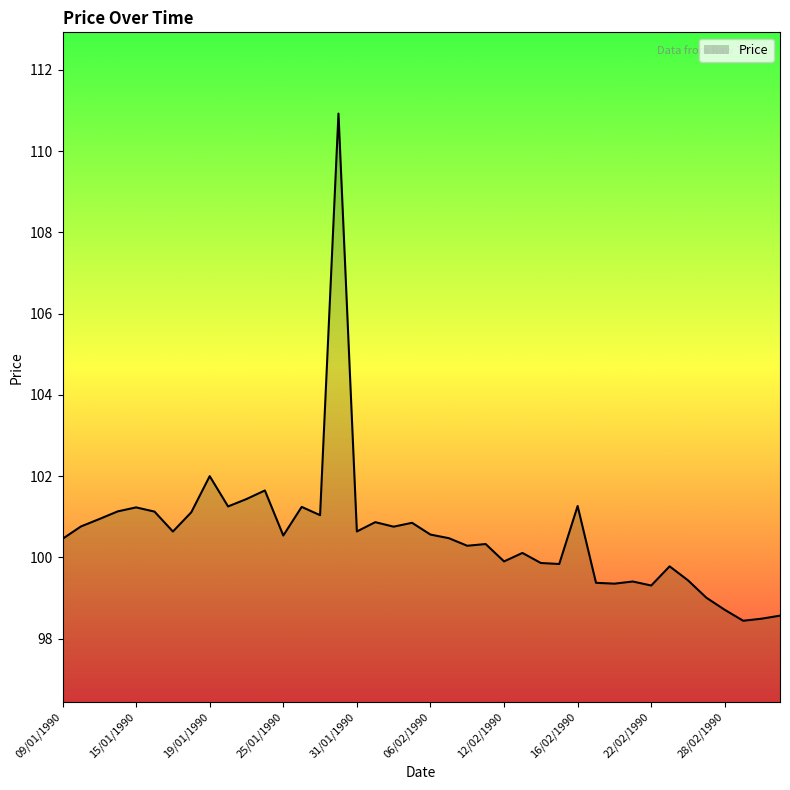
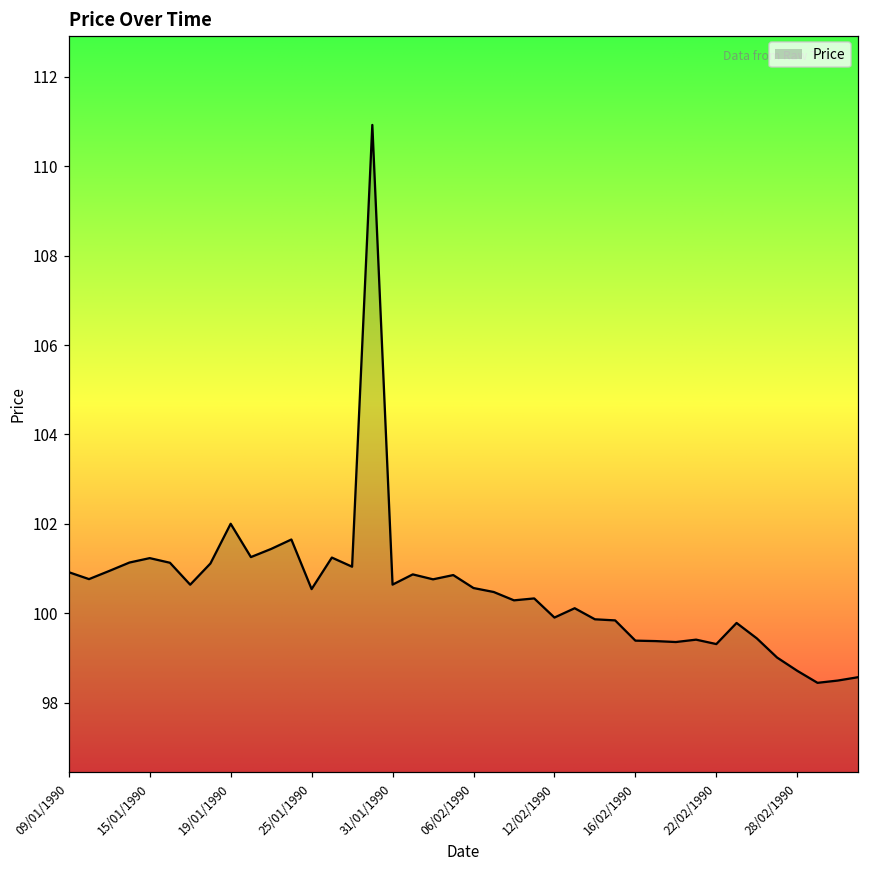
09/01/1990: 100.5 -> 100.9
16/02/1990: 101.3 -> 99.4
